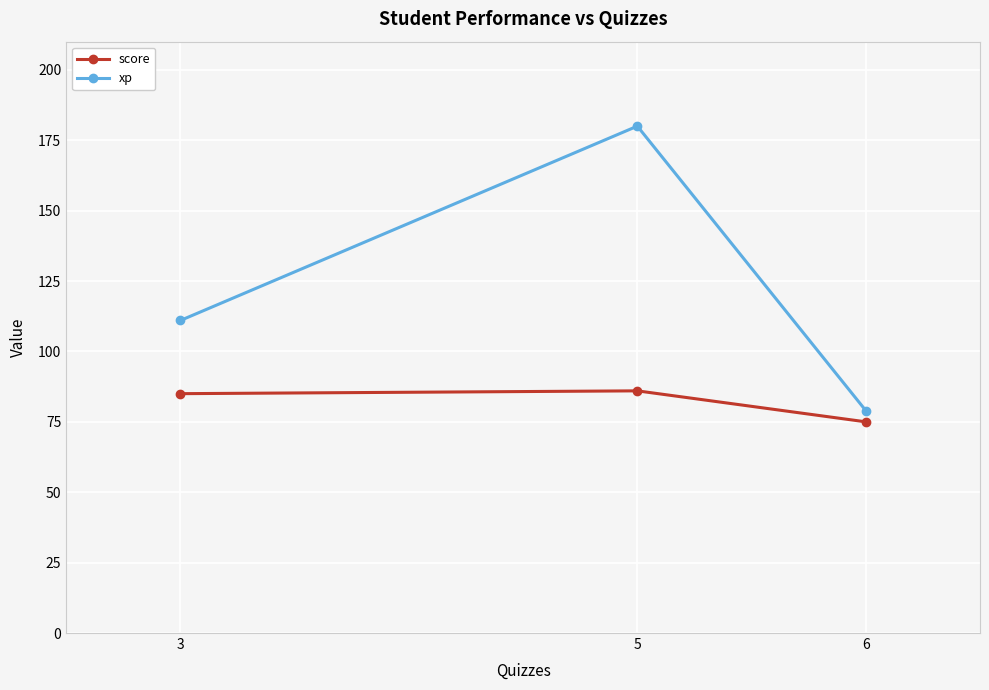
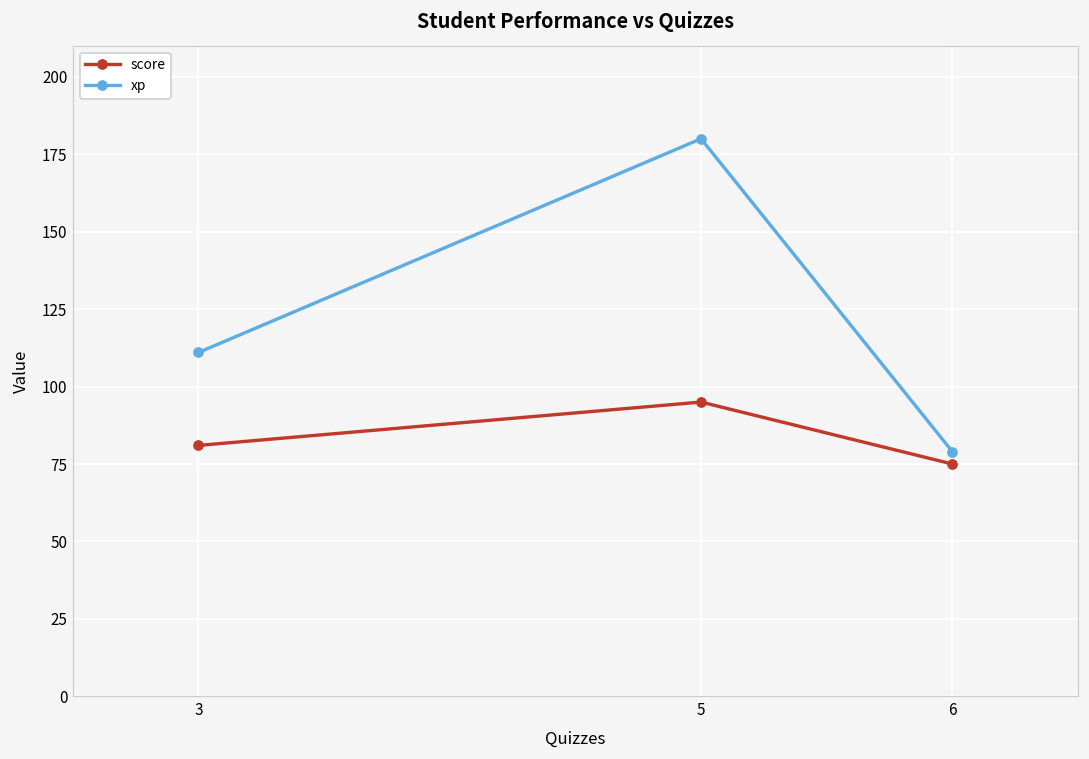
score, 3: 85 -> 81
score, 5: 86 -> 95
